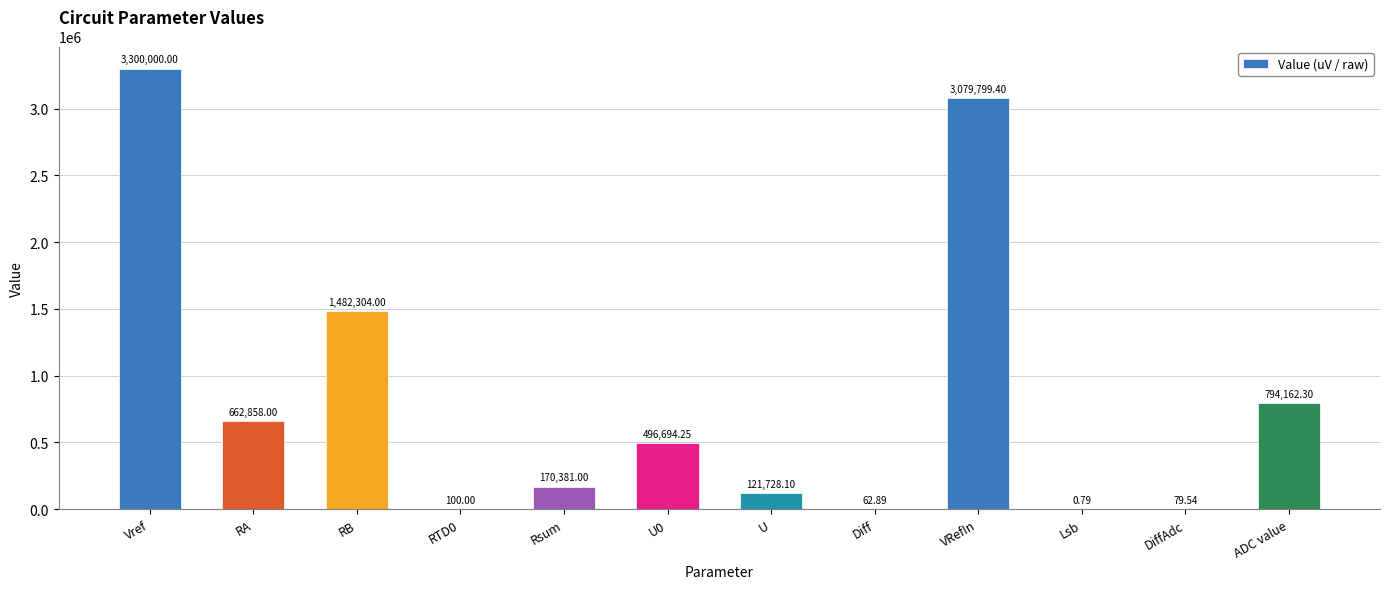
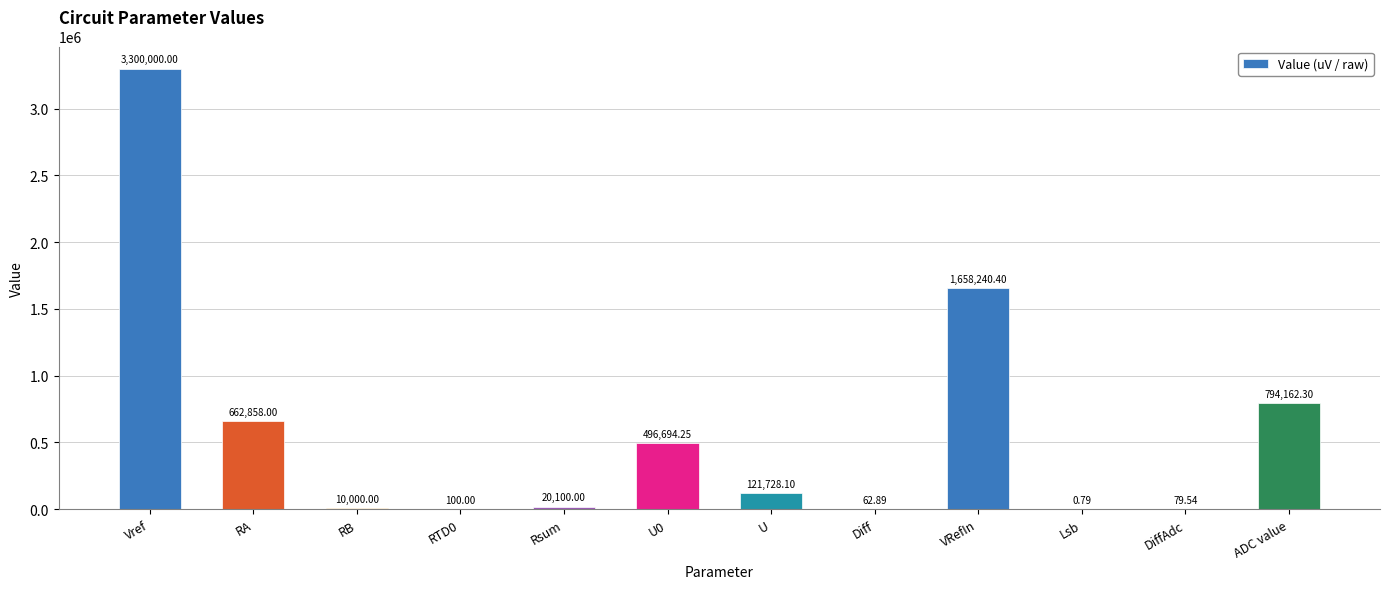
RB: 1,482,304.00 -> 10,000.00
Rsum: 170,381.00 -> 20,100.00
VRefIn: 3,079,799.40 -> 1,658,240.40
